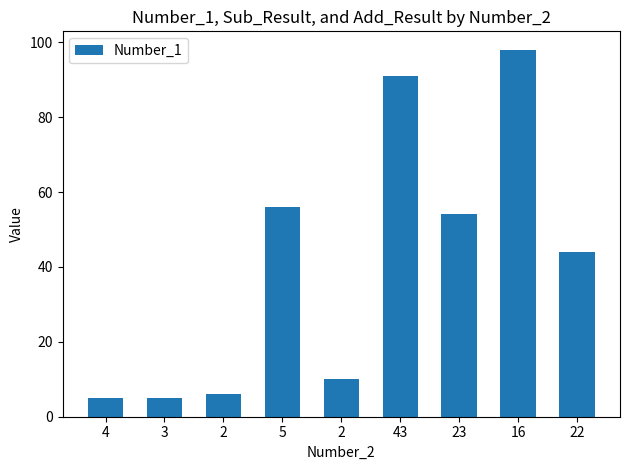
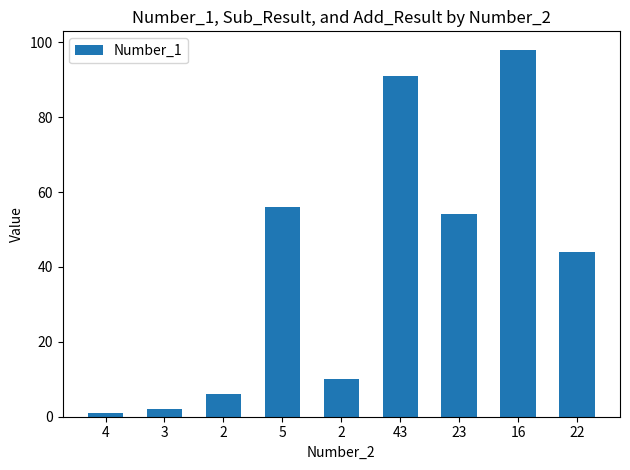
4: 5 -> 1
3: 5 -> 2
